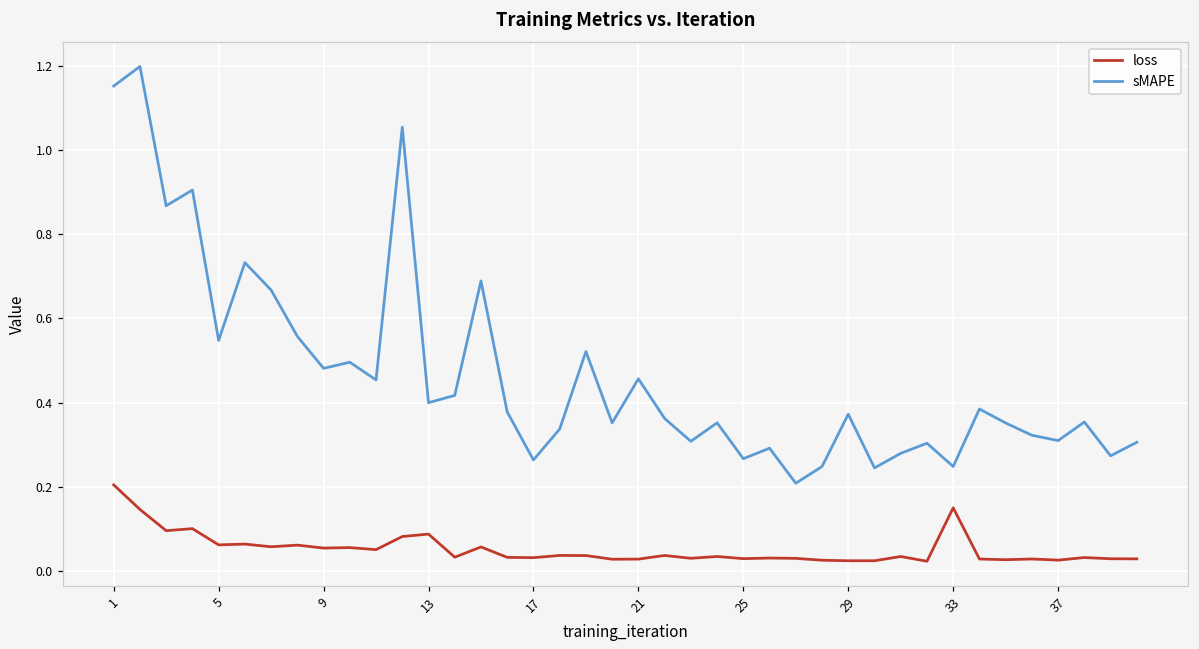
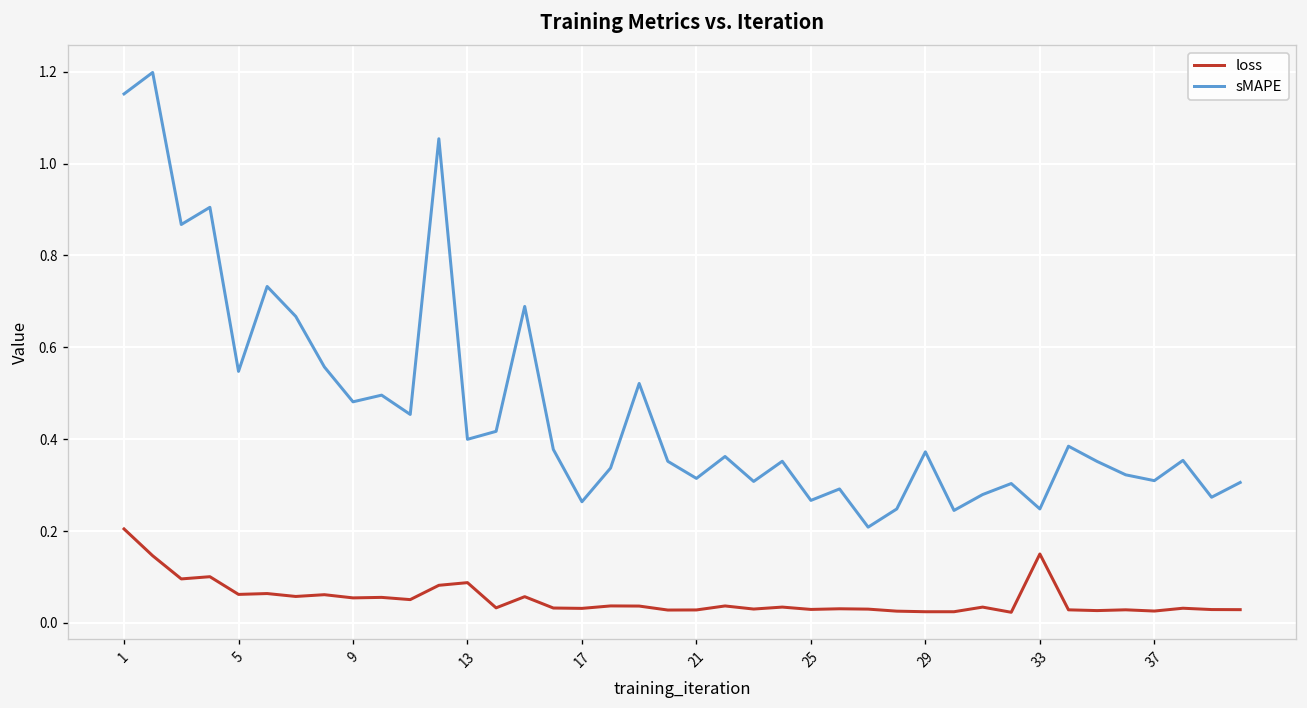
sMAPE, 21: 0.46 -> 0.31
